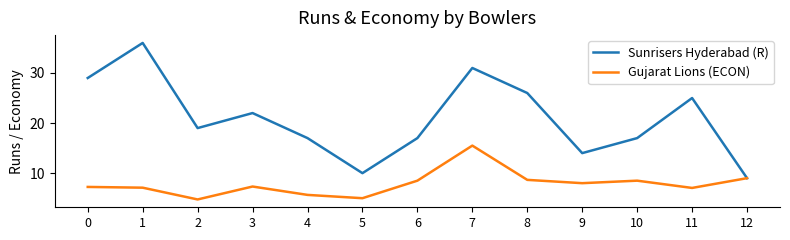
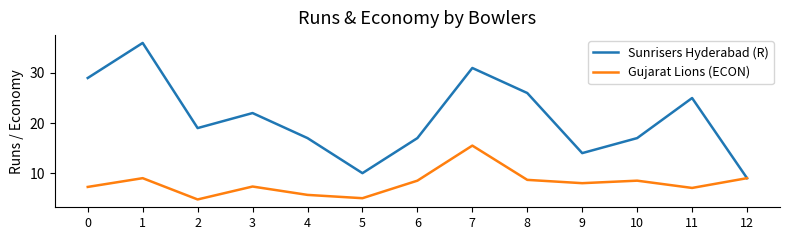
Gujarat Lions (ECON), 1: 7 -> 9
